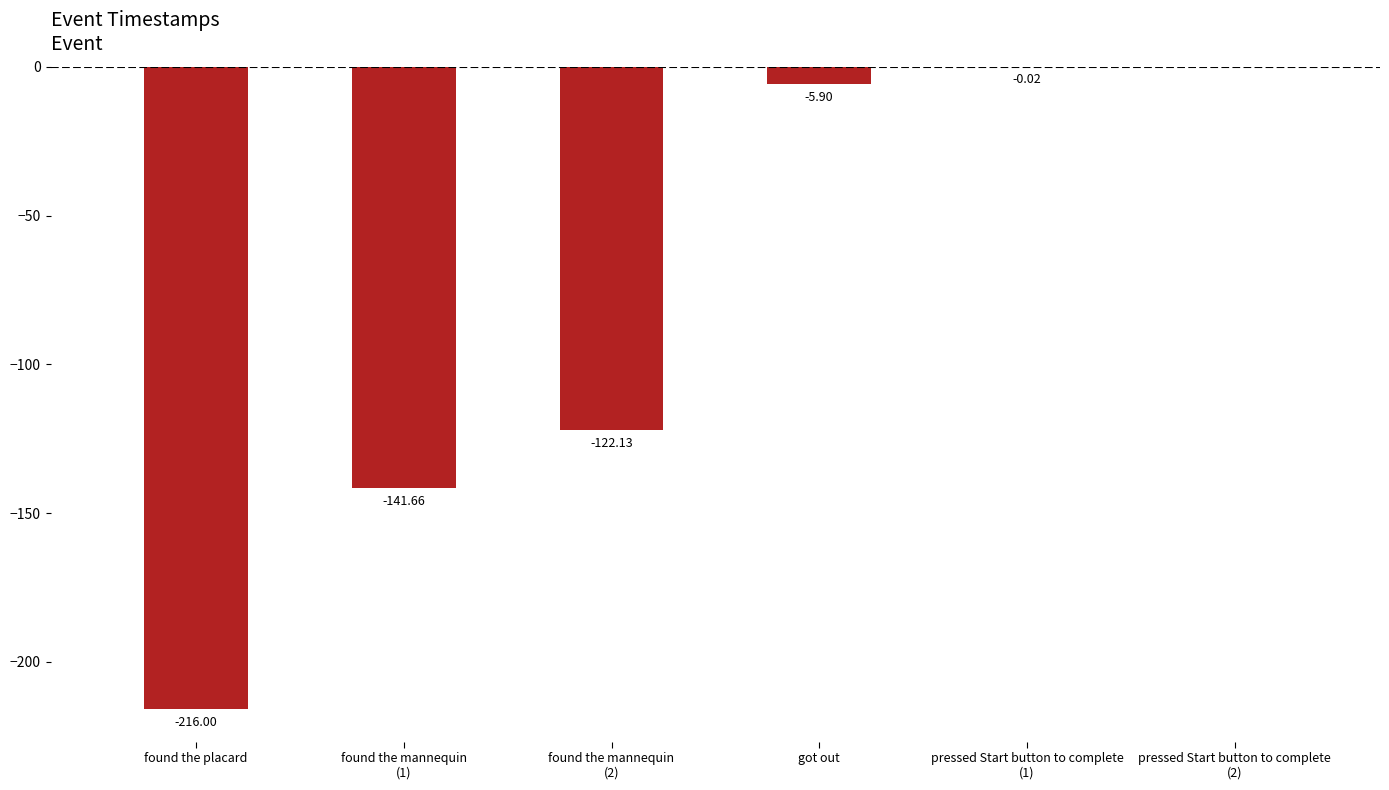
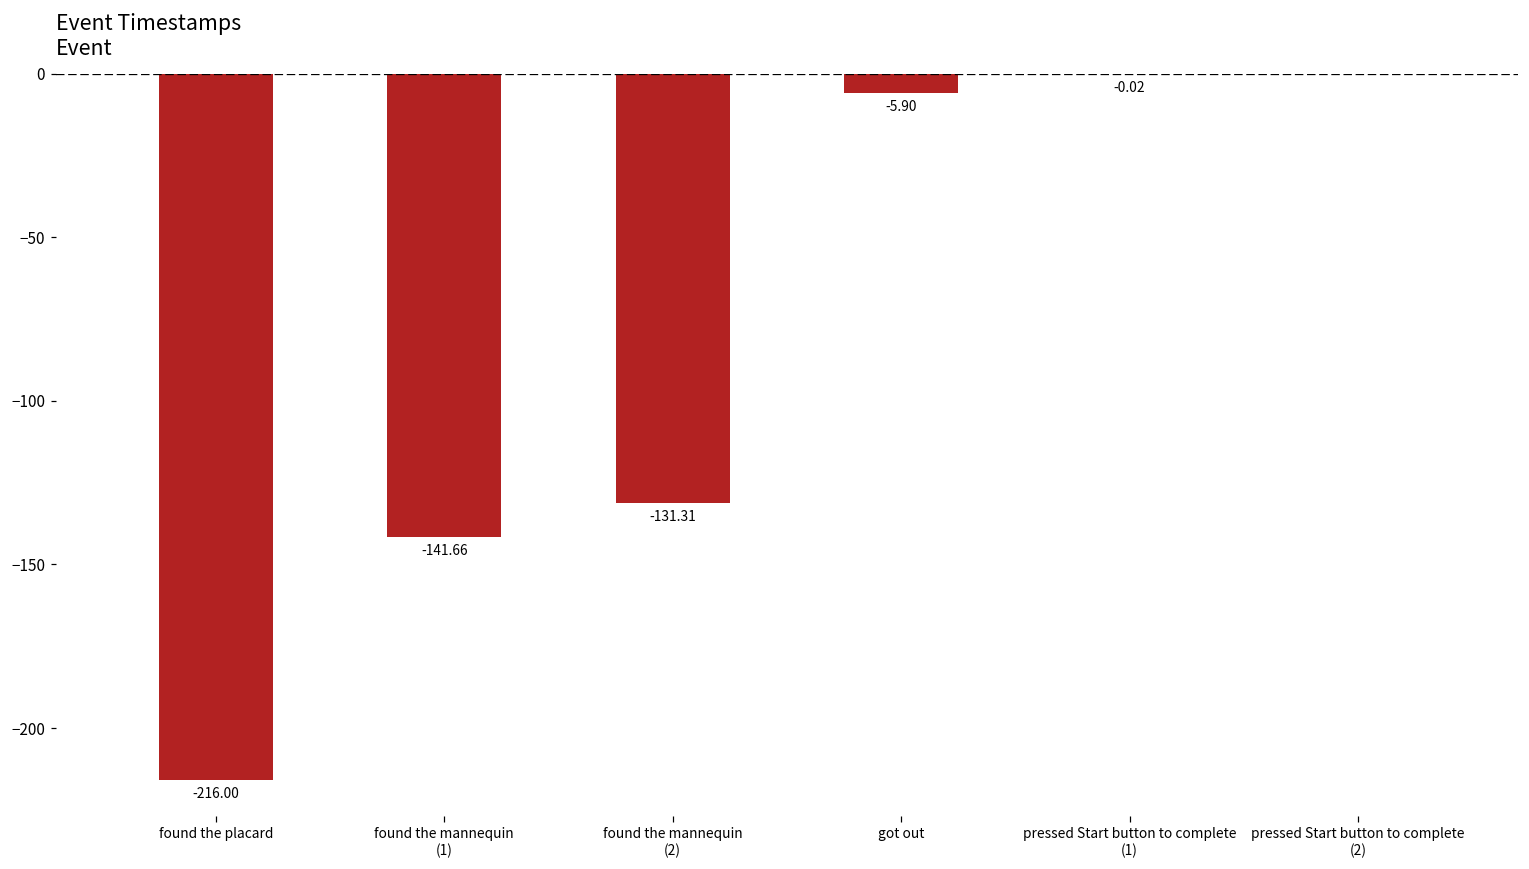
found the mannequin (2): -122.13 -> -131.31
